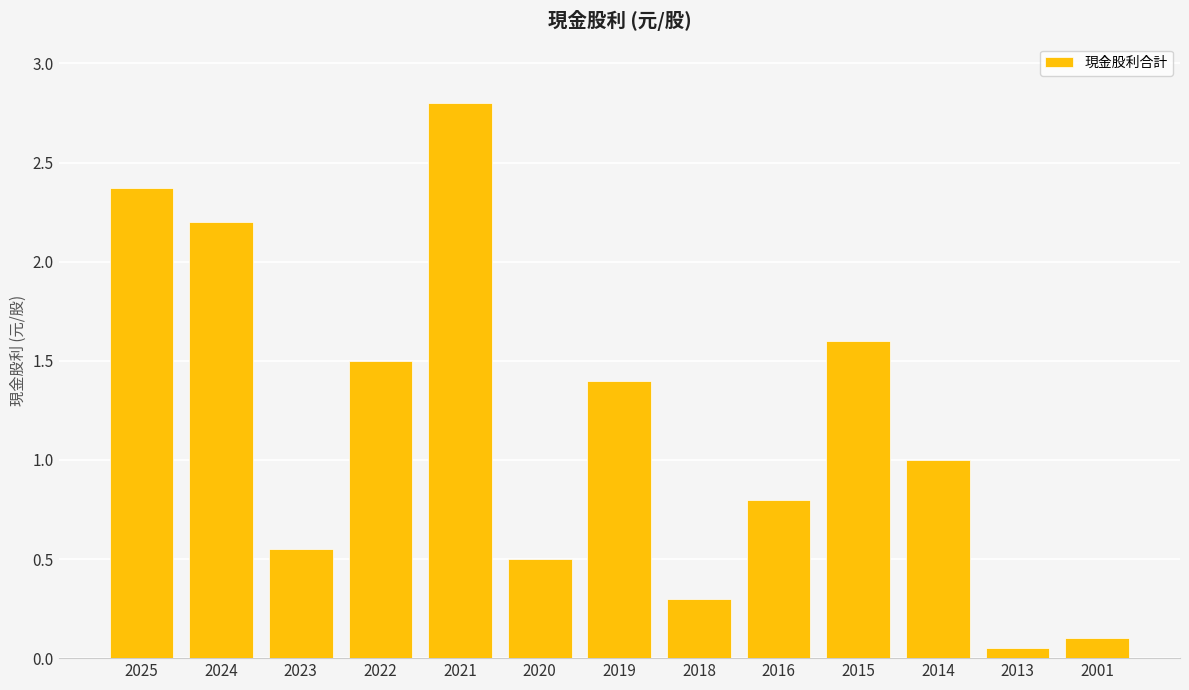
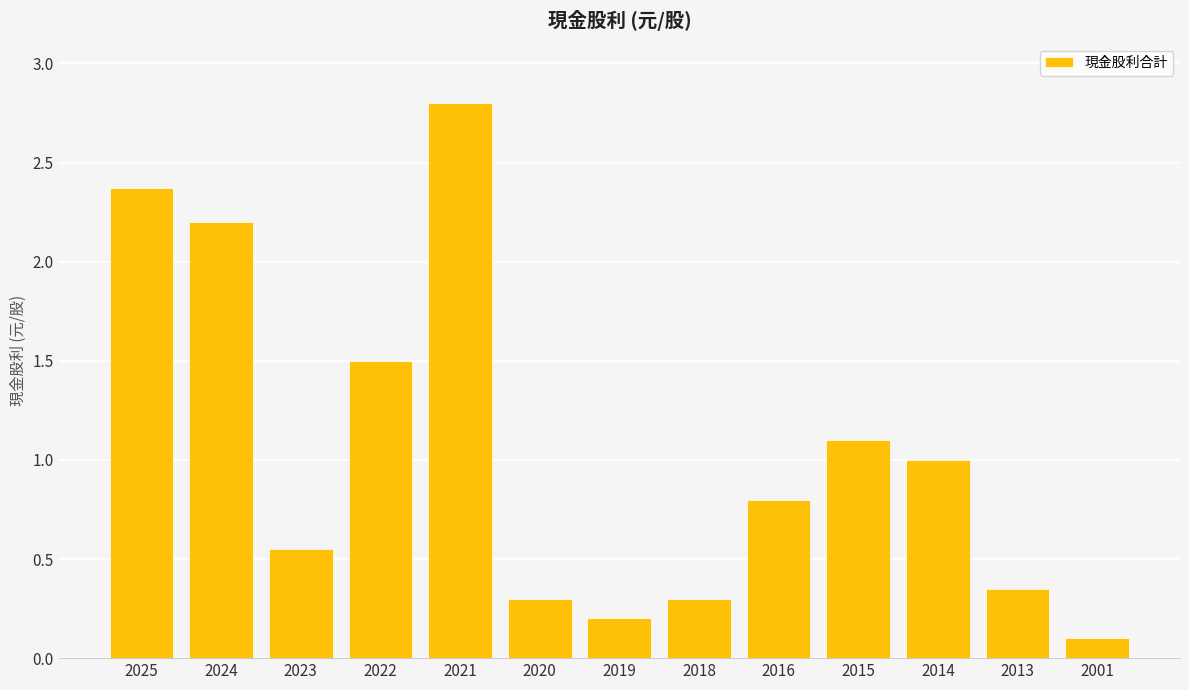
2020: 0.5 -> 0.3
2019: 1.4 -> 0.2
2015: 1.6 -> 1.1
2013: 0.05 -> 0.35
